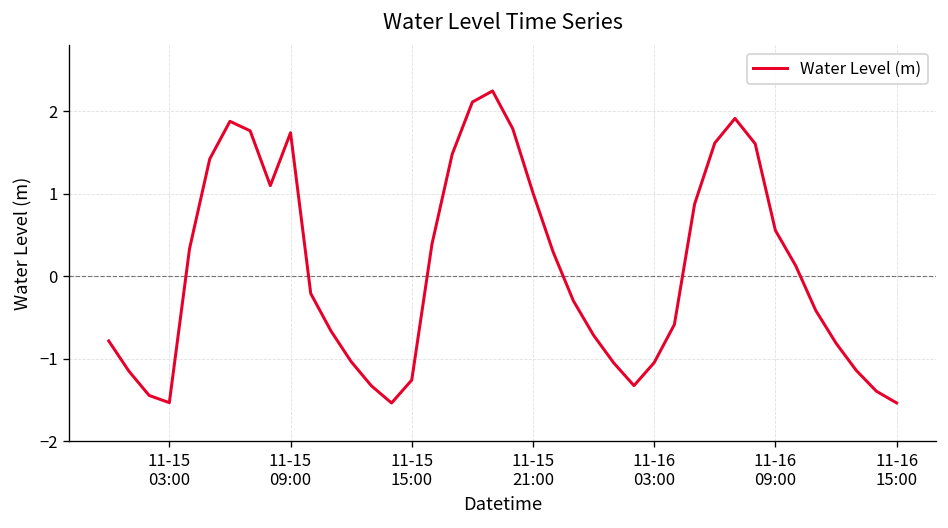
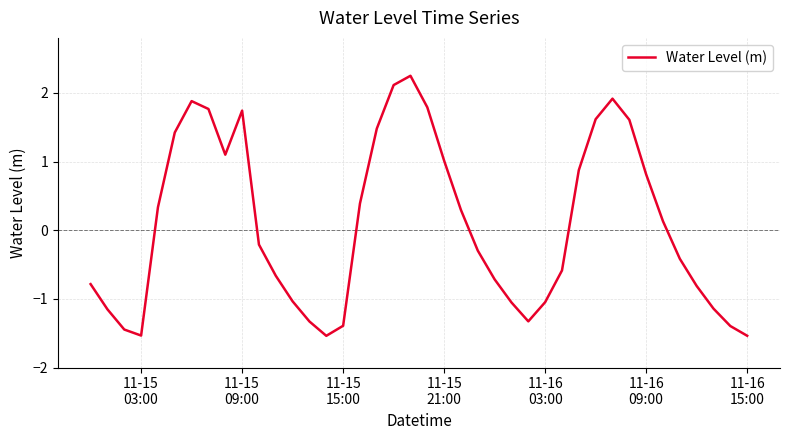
11-15 15:00: -1.3 -> -1.4
11-16 09:00: 0.6 -> 0.8
